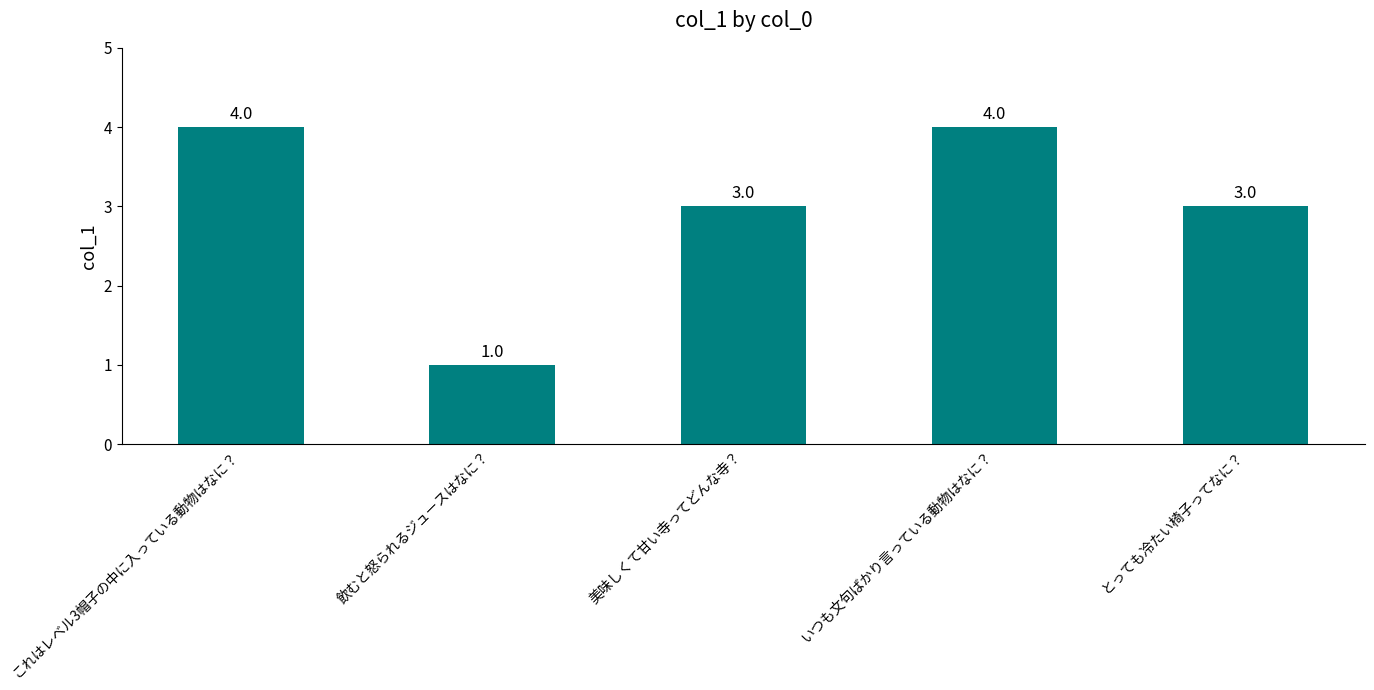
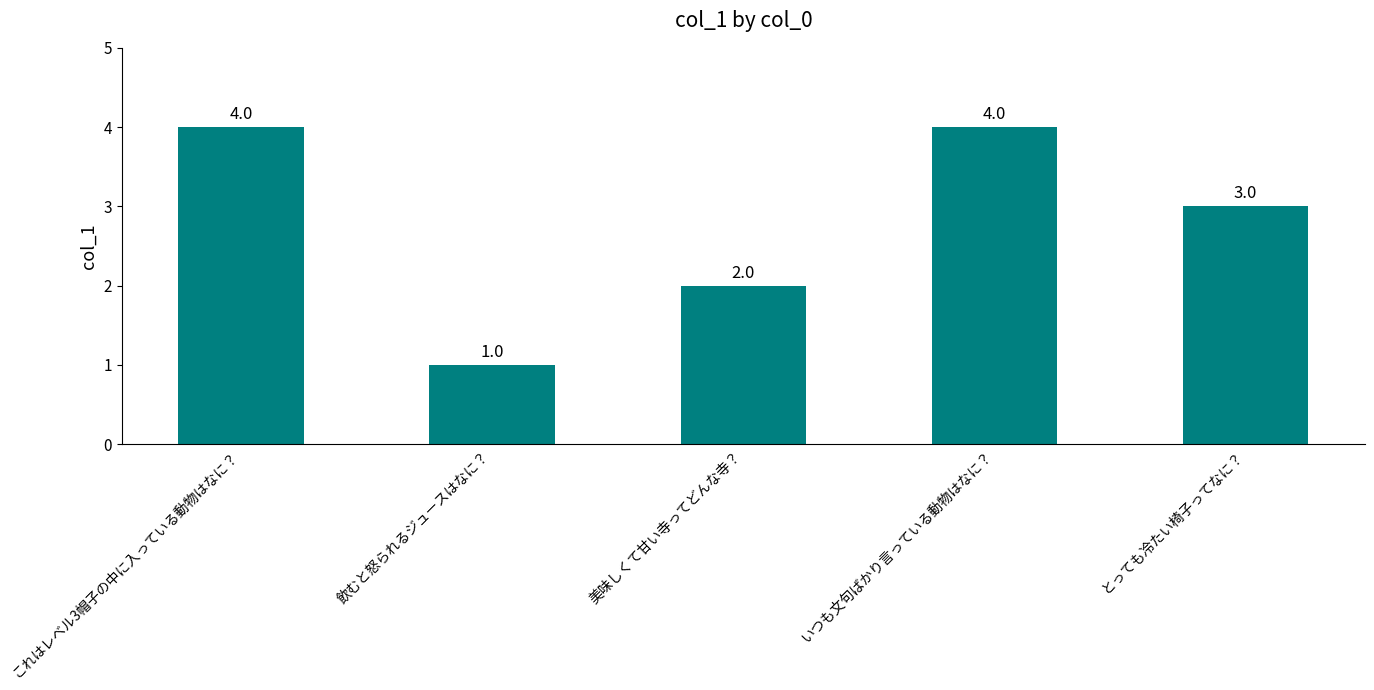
美味しくて甘い寺ってどんな寺？: 3.0 -> 2.0
